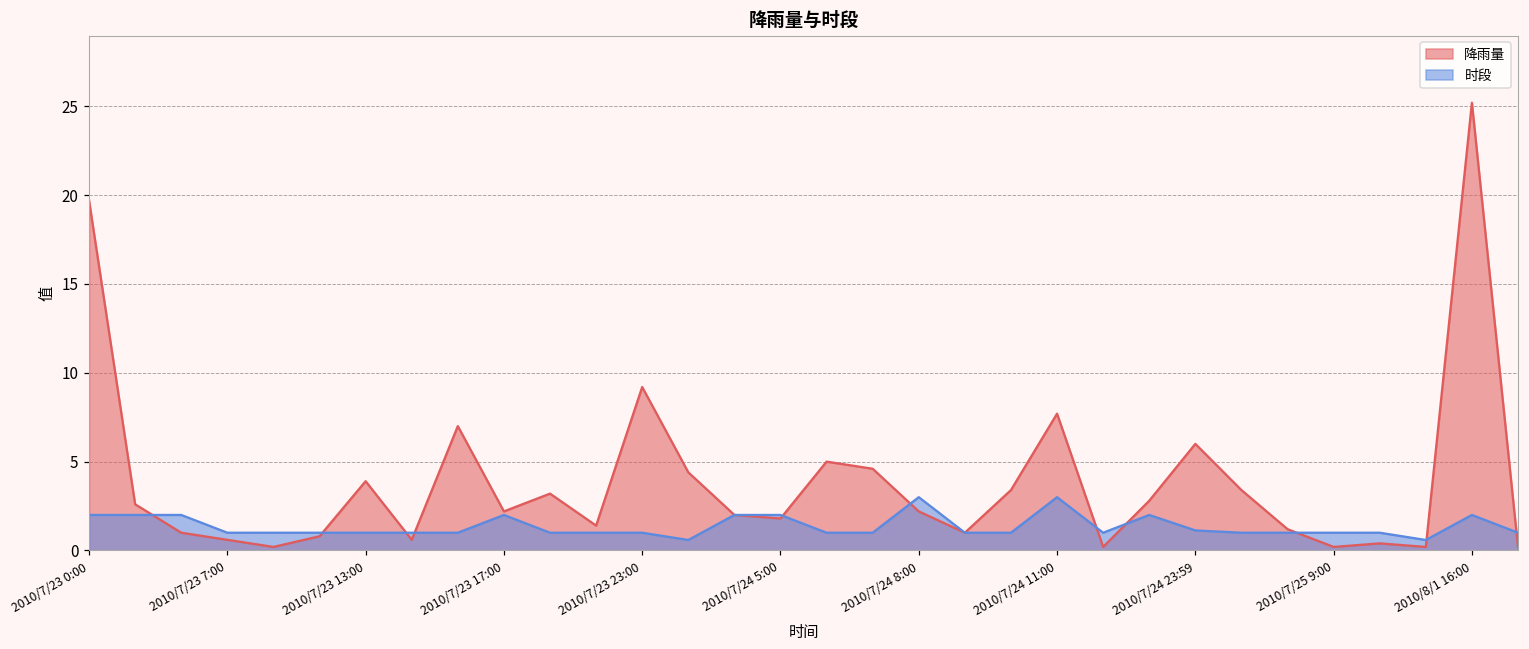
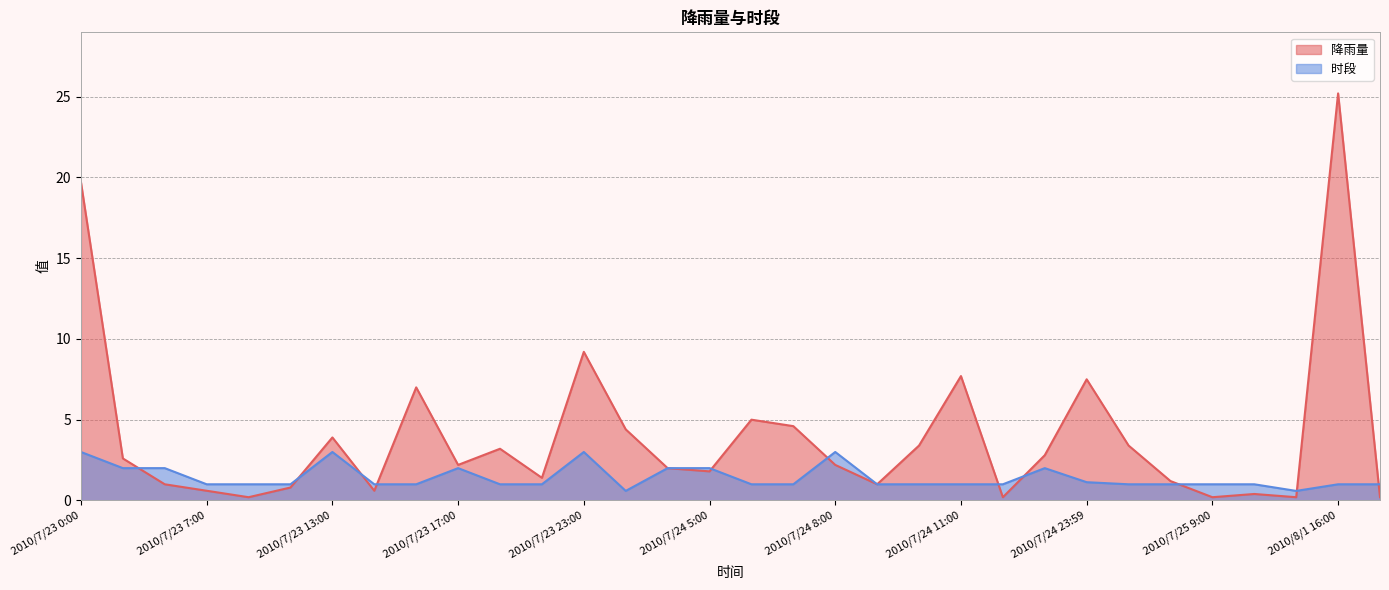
时段, 2010/7/23 0:00: 2 -> 3
时段, 2010/7/23 13:00: 1 -> 3
时段, 2010/7/23 23:00: 1 -> 3
时段, 2010/7/24 11:00: 3 -> 1
降雨量, 2010/7/24 23:59: 6.0 -> 7.5
时段, 2010/8/1 16:00: 2 -> 1
